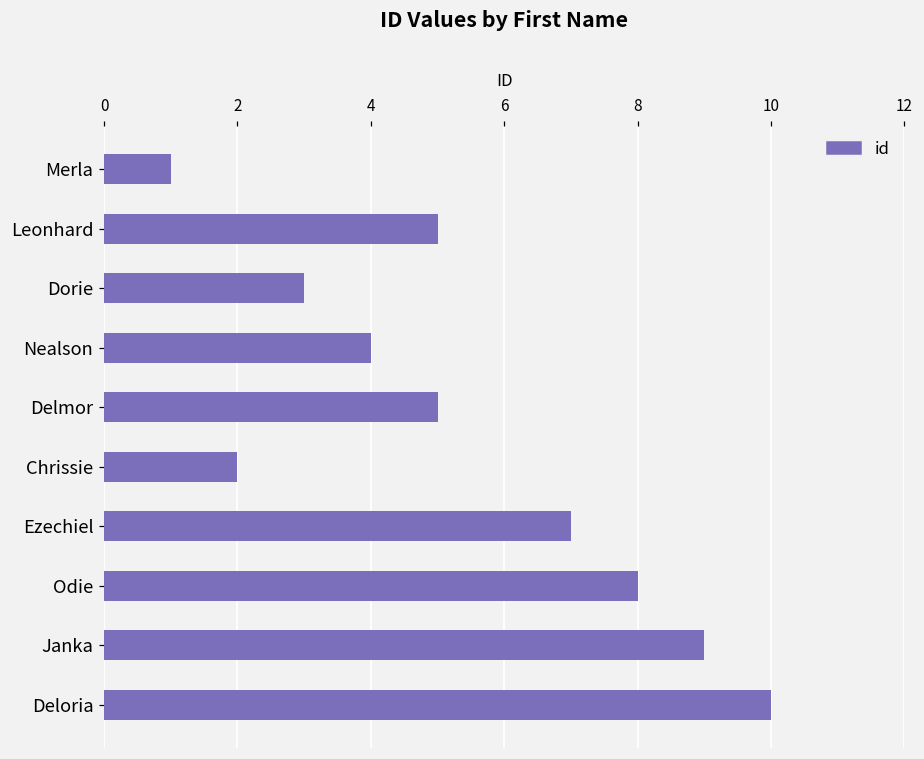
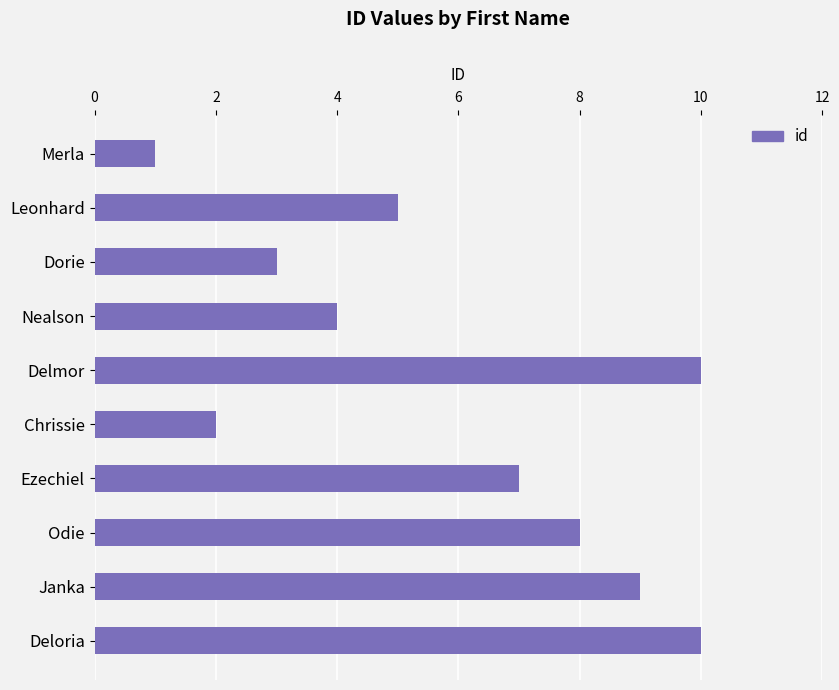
Delmor: 5 -> 10
